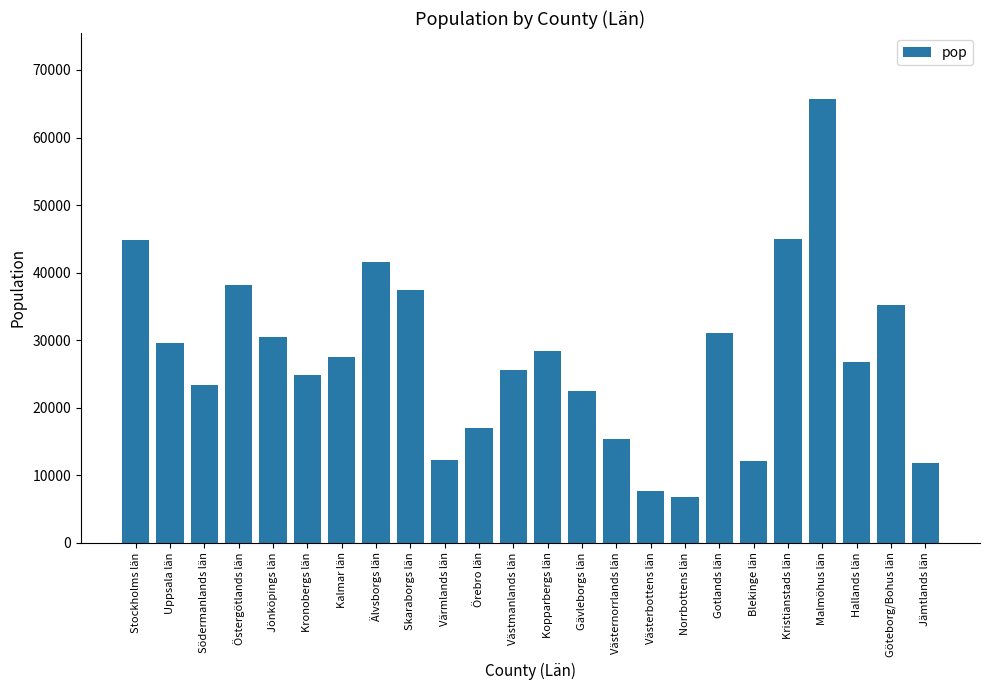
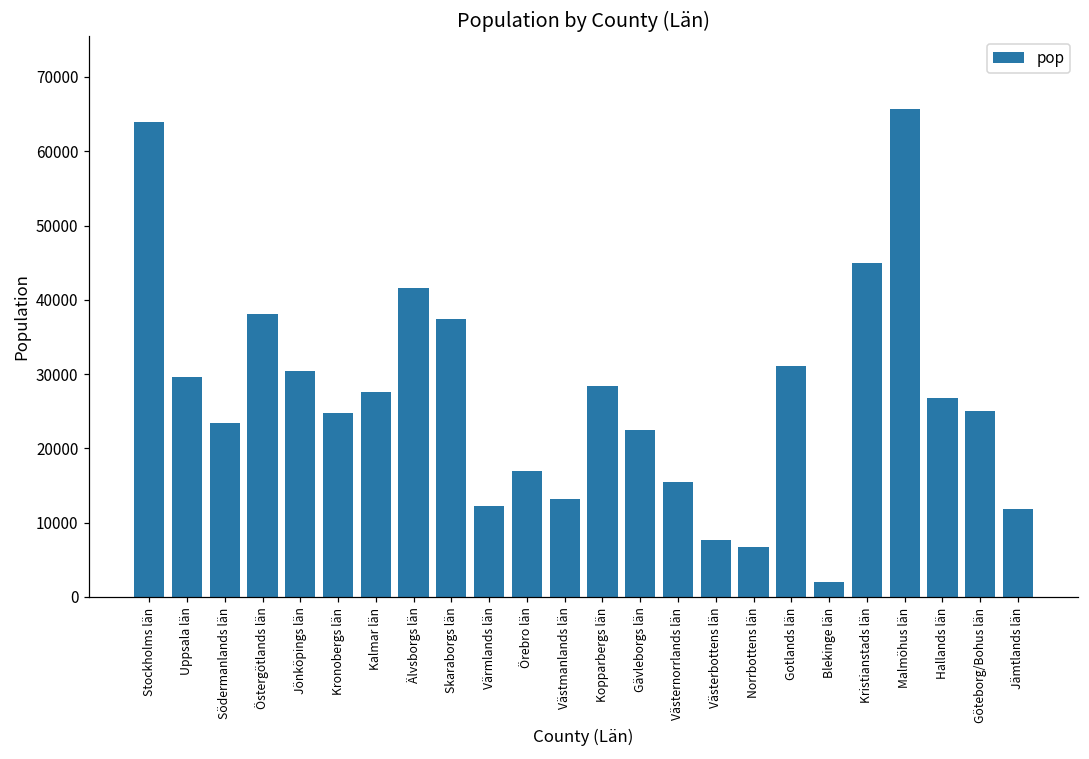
Stockholms län: 45000 -> 64000
Västmanlands län: 26000 -> 13000
Blekinge län: 12000 -> 2000
Göteborg/Bohus län: 35000 -> 25000
